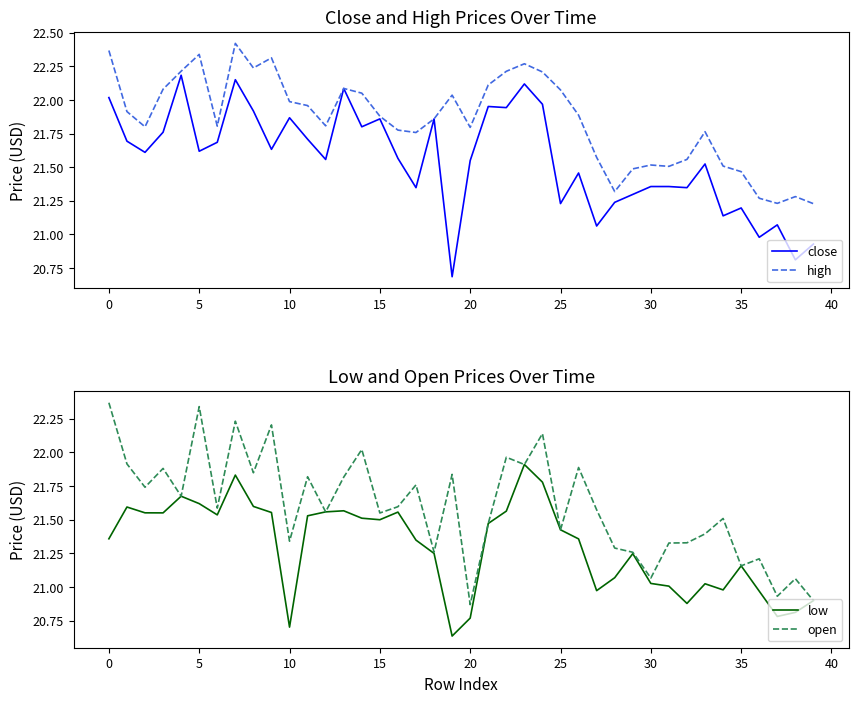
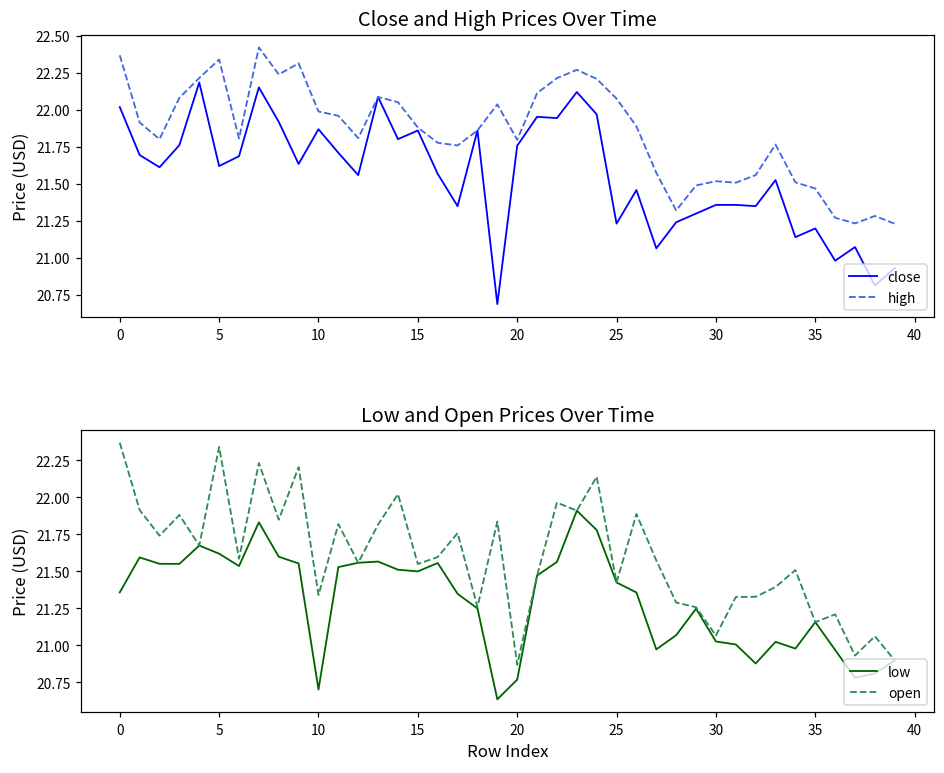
Close and High Prices Over Time, close, 20: 21.55 -> 21.76
